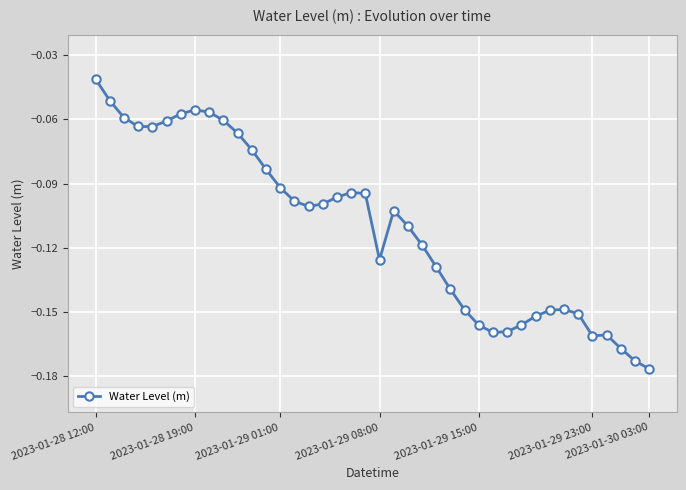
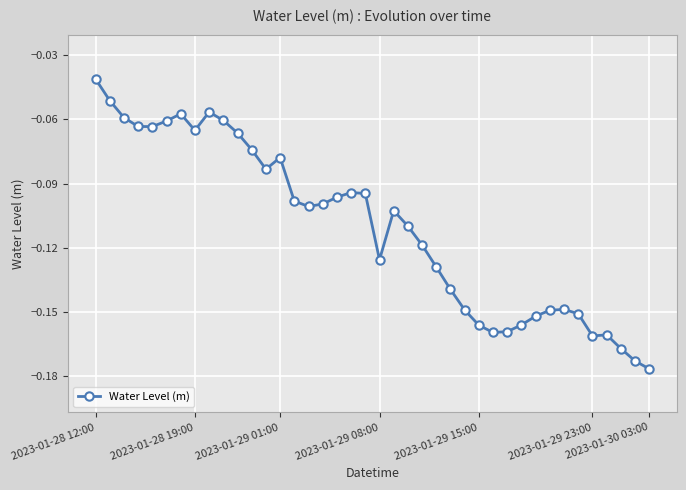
2023-01-28 19:00: -0.056 -> -0.065
2023-01-29 01:00: -0.092 -> -0.078
